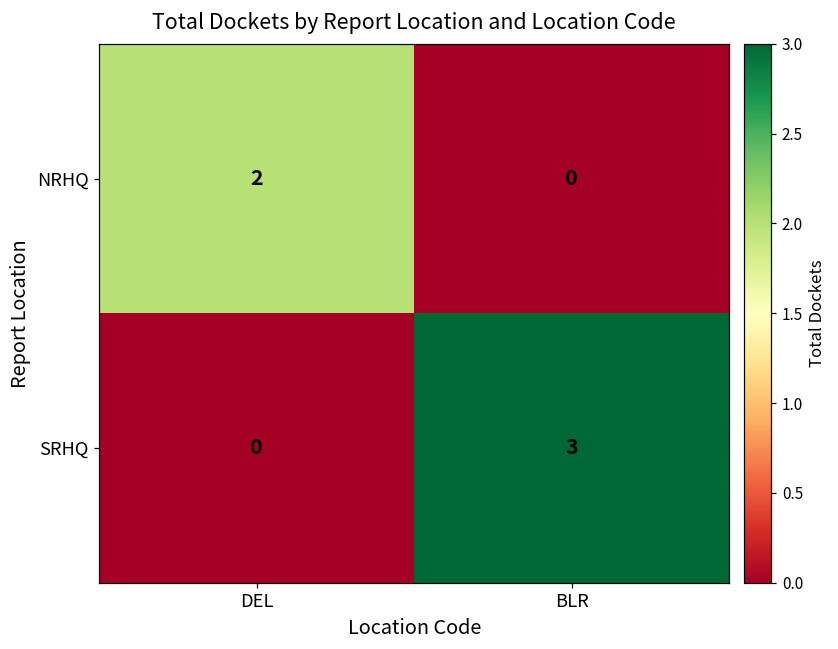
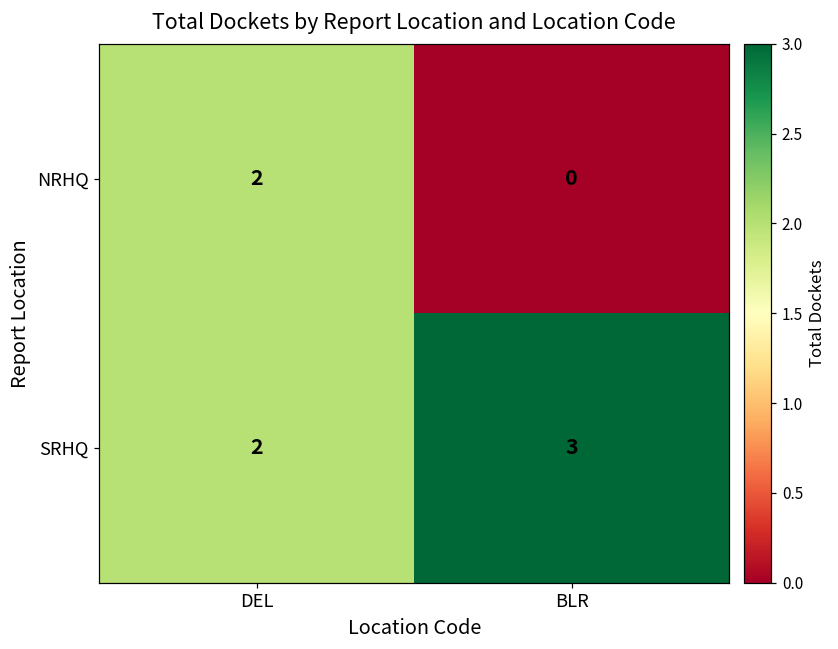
SRHQ, DEL: 0 -> 2
